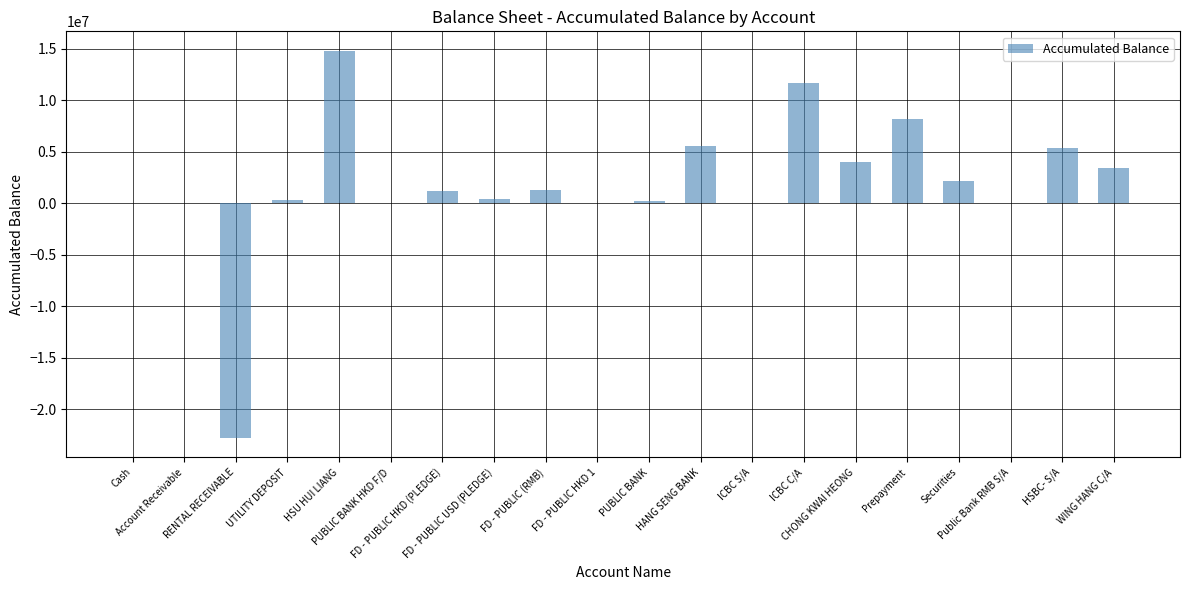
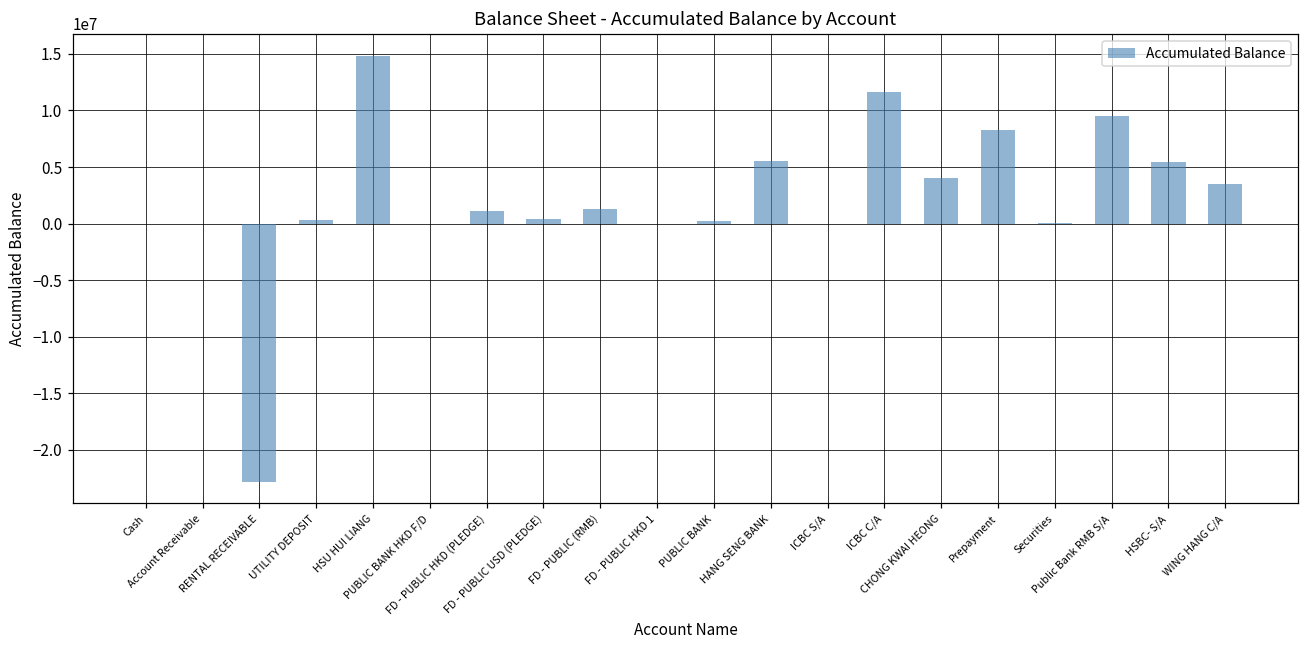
Securities: 2200000 -> 0
Public Bank RMB S/A: 0 -> 9500000
